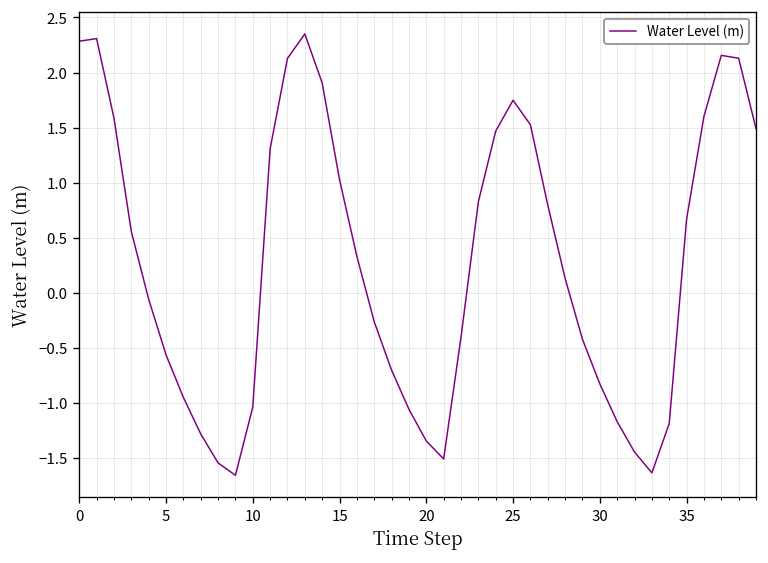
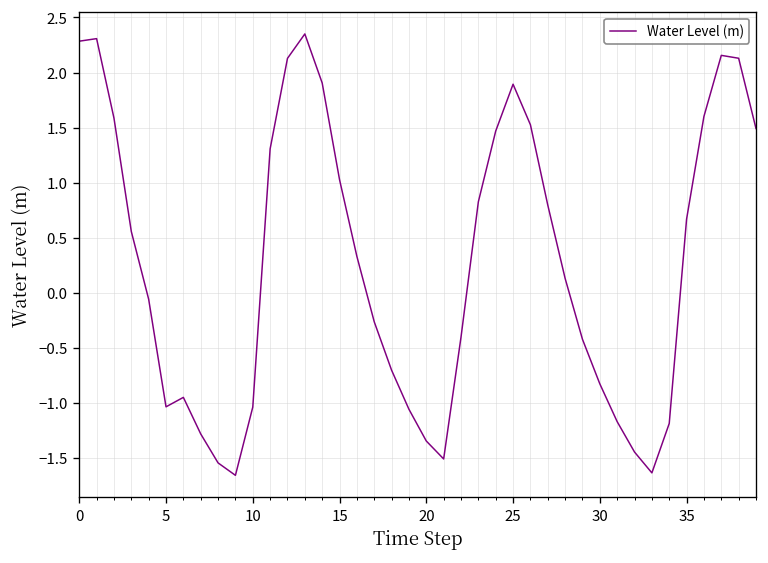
5: -0.6 -> -1.0
25: 1.7 -> 1.9
